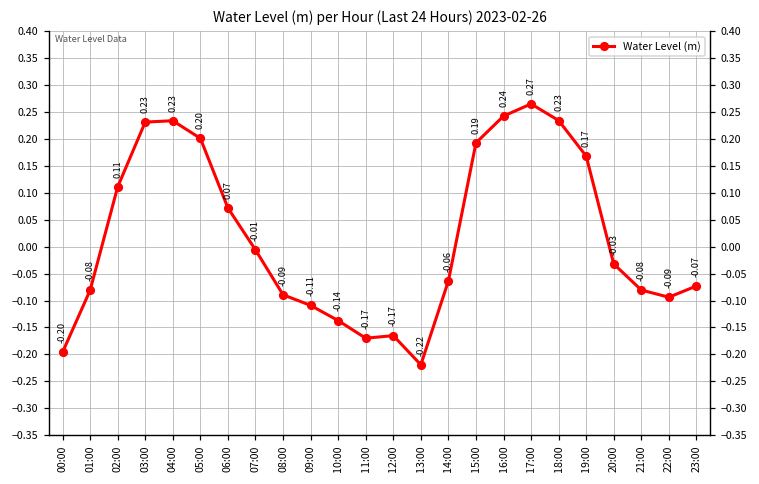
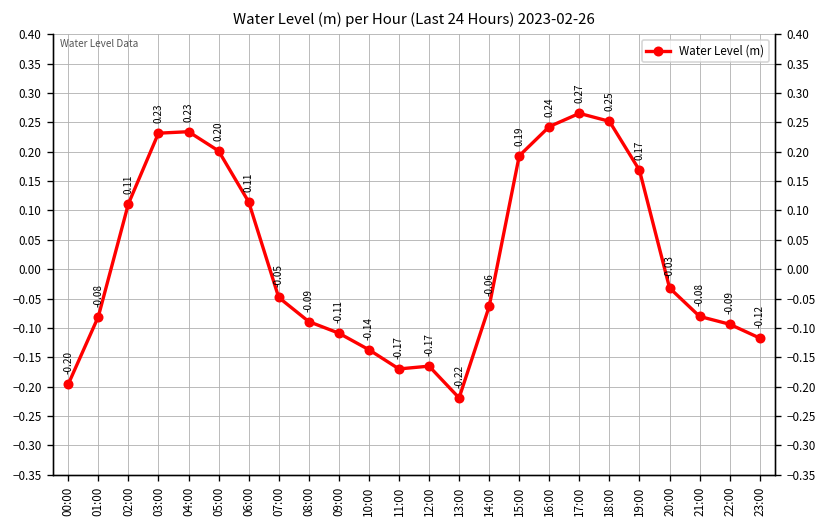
06:00: 0.07 -> 0.11
07:00: -0.01 -> -0.05
18:00: 0.23 -> 0.25
23:00: -0.07 -> -0.12
